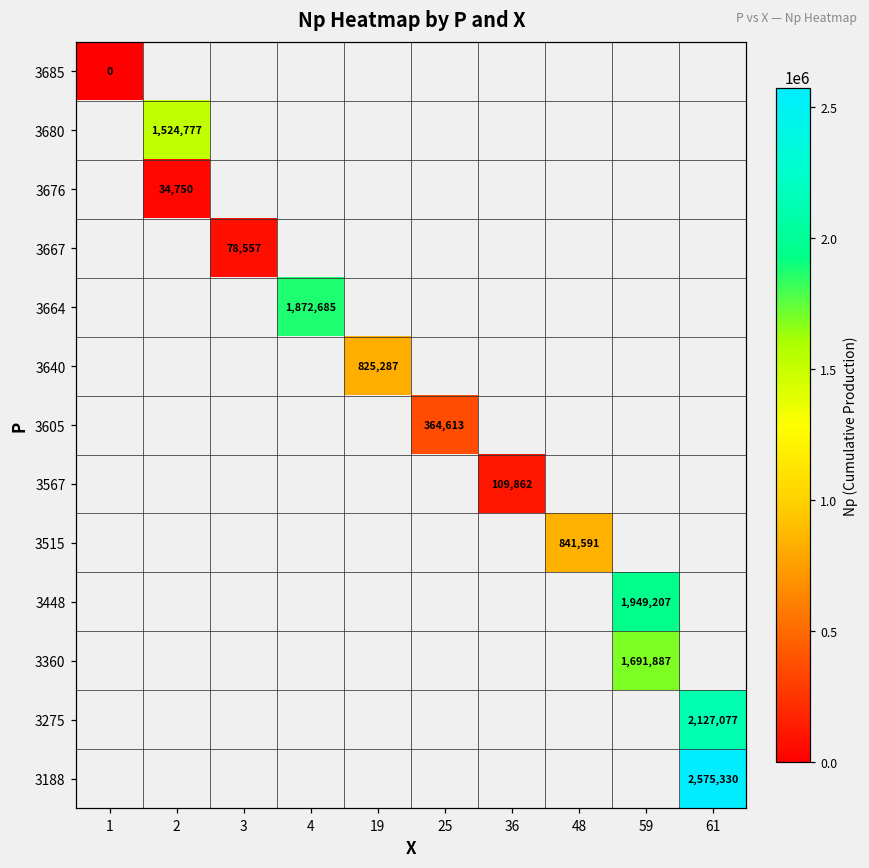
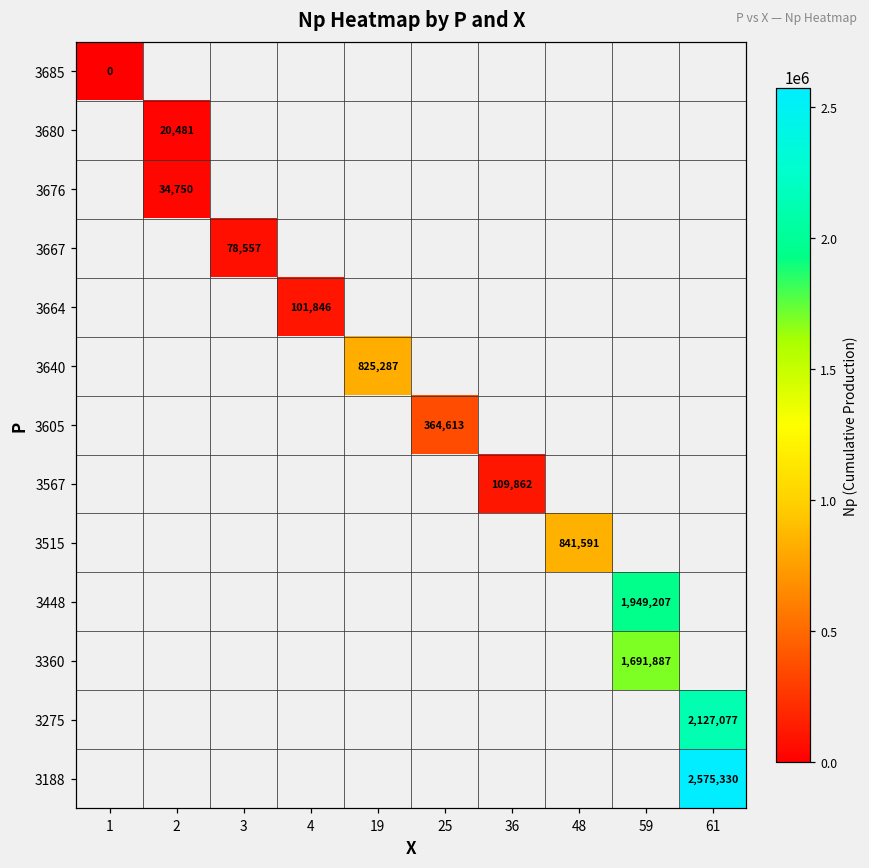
3680, 2: 1,524,777 -> 20,481
3664, 4: 1,872,685 -> 101,846
